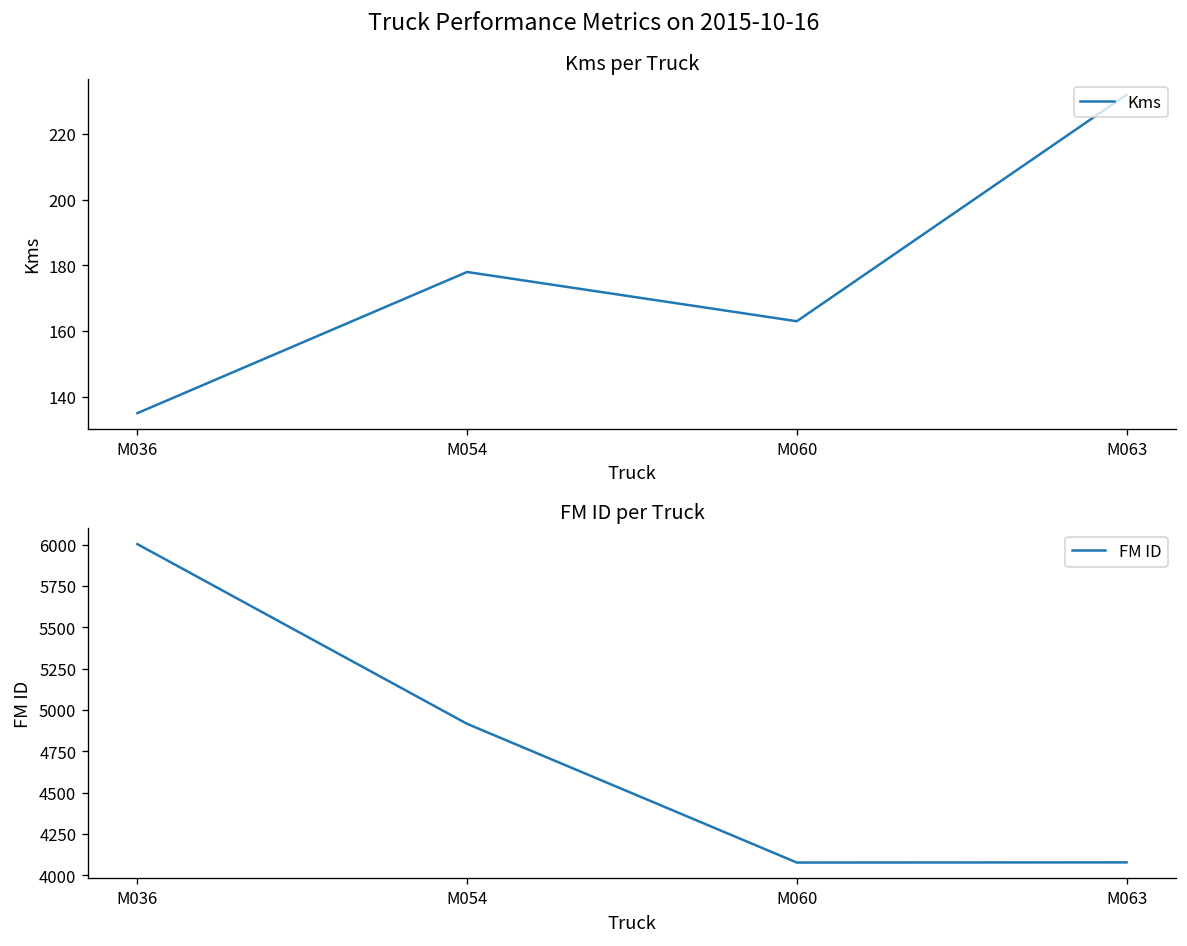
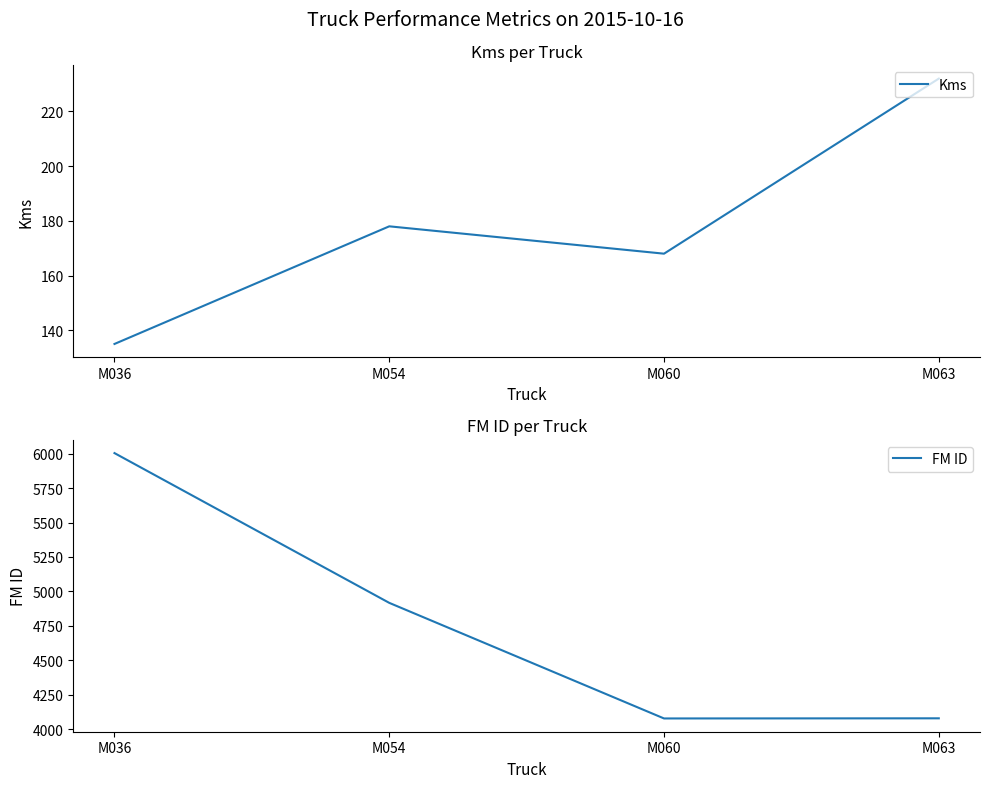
Kms per Truck, M060: 163 -> 168
